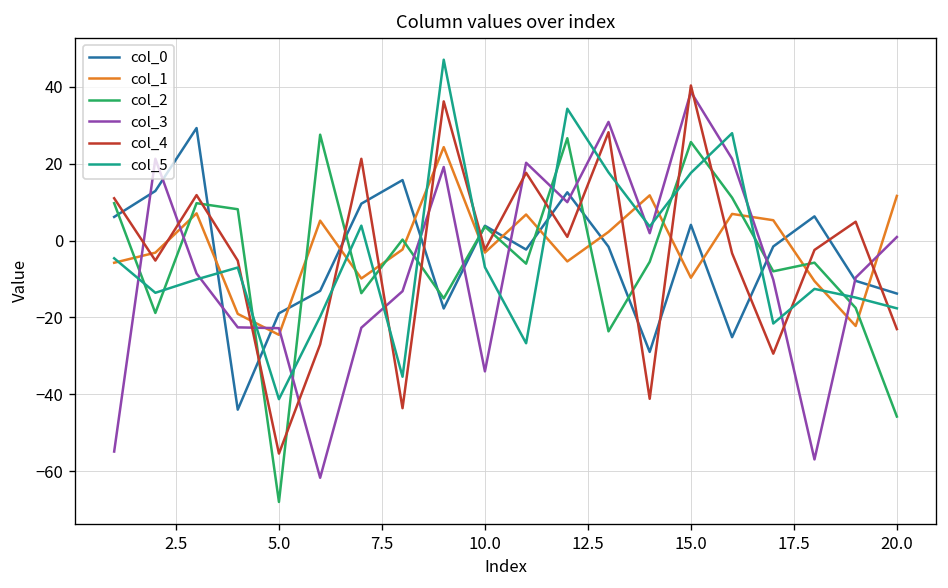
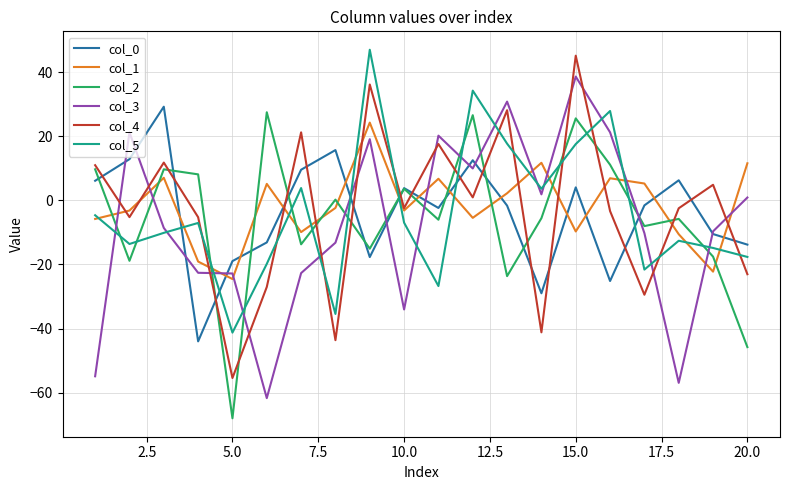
col_4, 15.0: 40 -> 45
